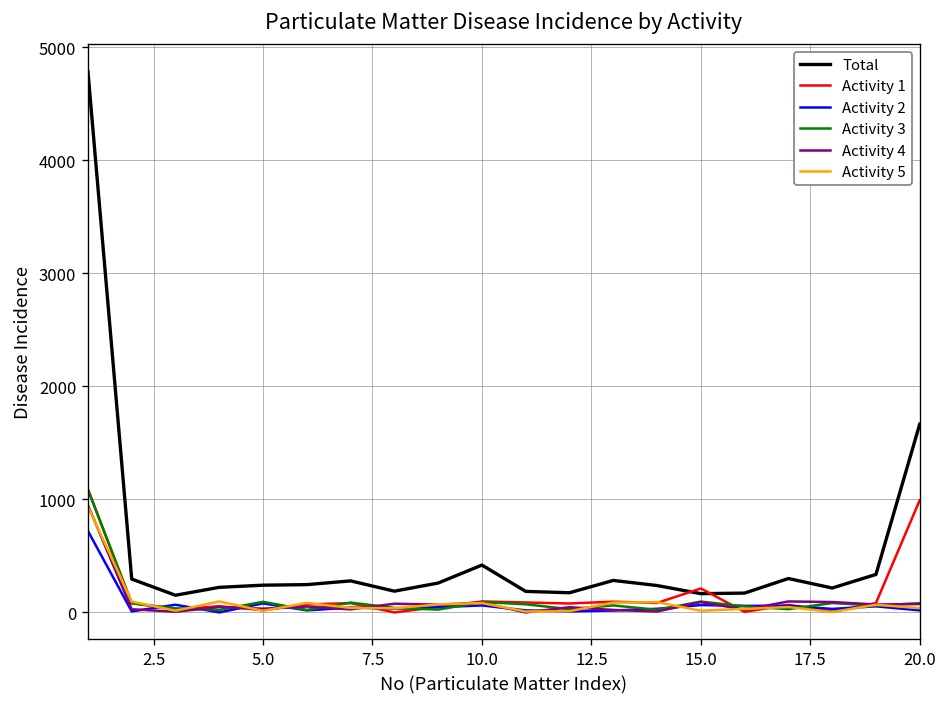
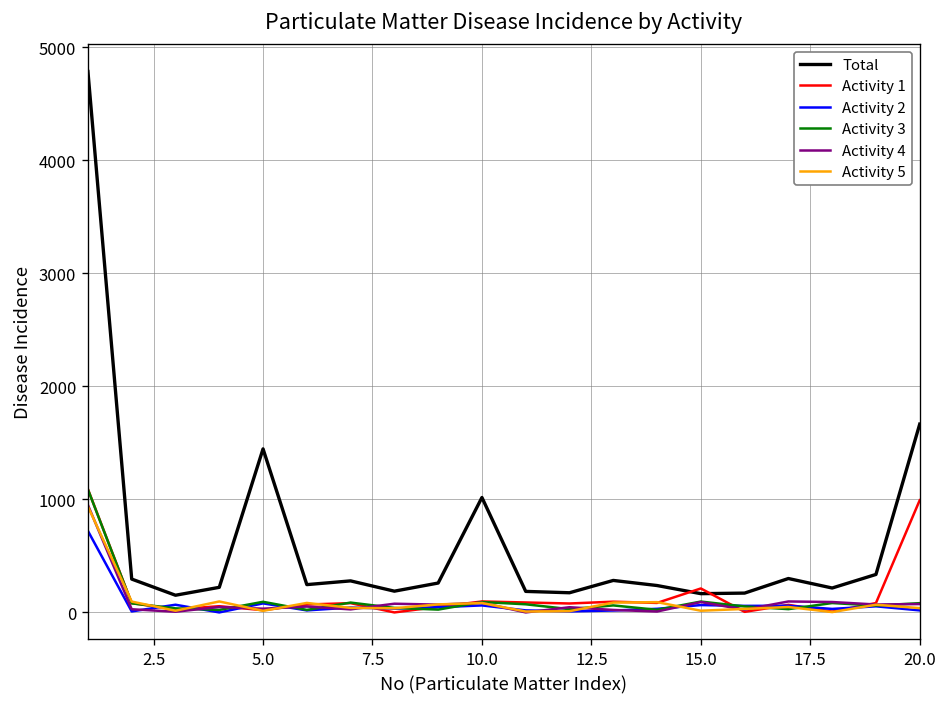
Total, 5.0: 200 -> 1400
Total, 10.0: 400 -> 1000
